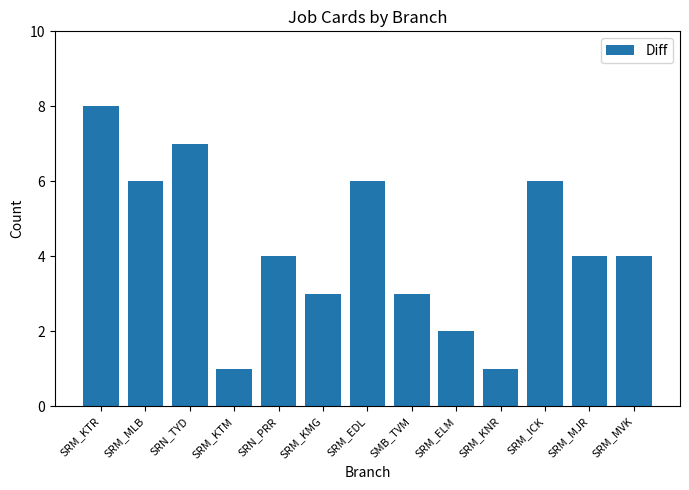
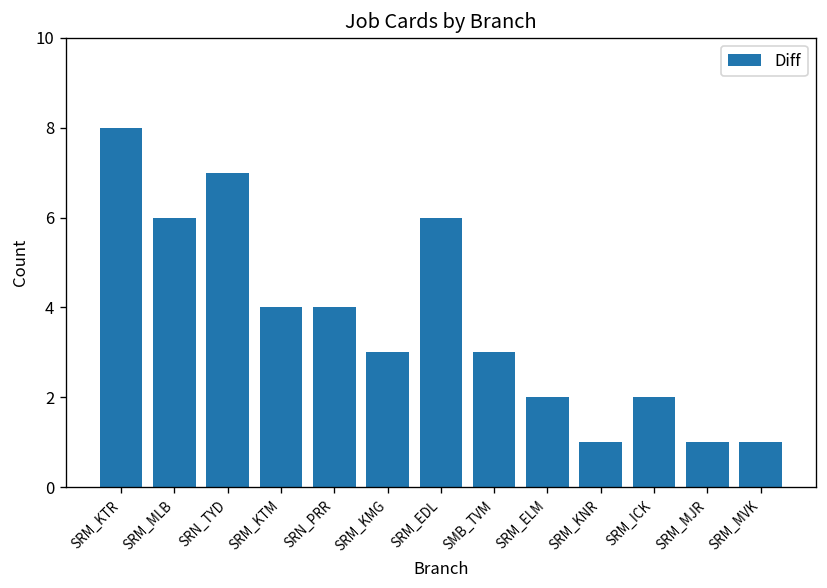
SRM_KTM: 1 -> 4
SRM_ICK: 6 -> 2
SRM_MJR: 4 -> 1
SRM_MVK: 4 -> 1
